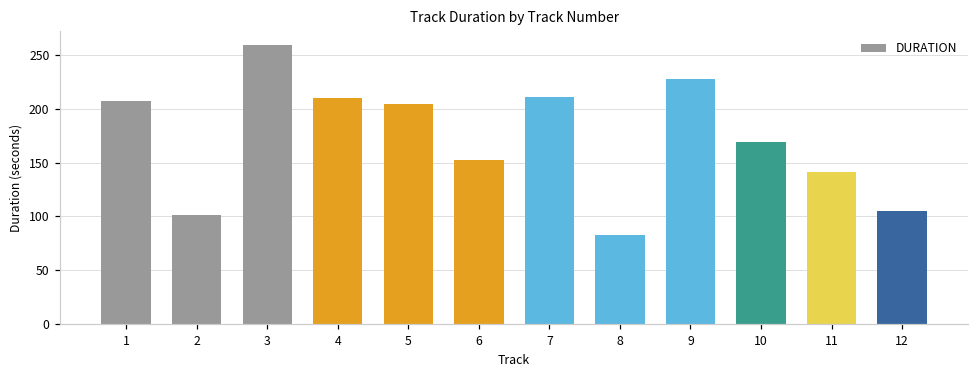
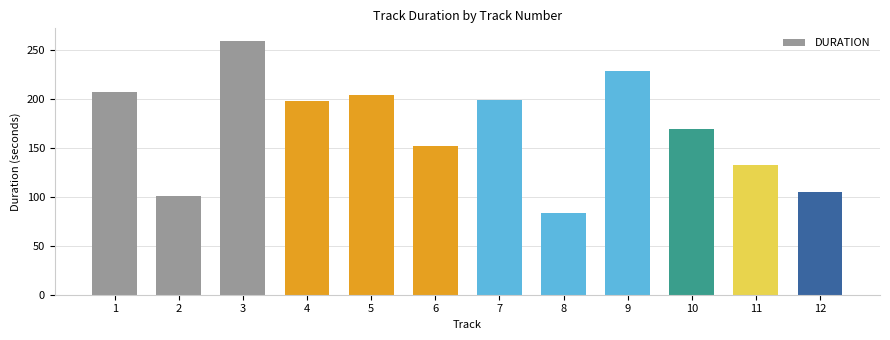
4: 210 -> 200
7: 210 -> 200
11: 140 -> 130
